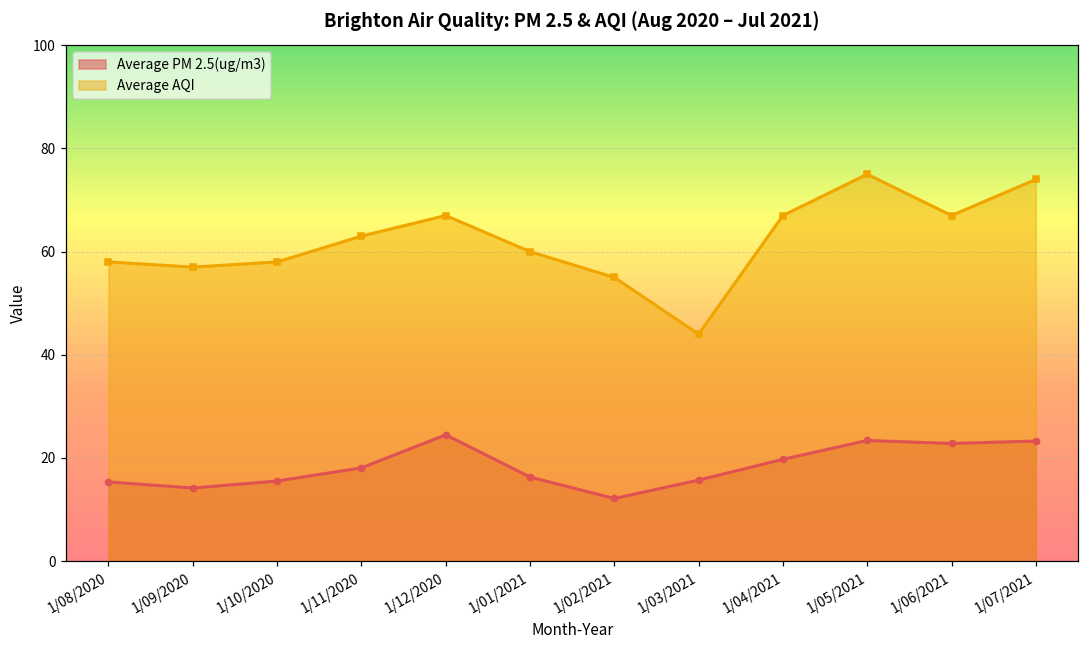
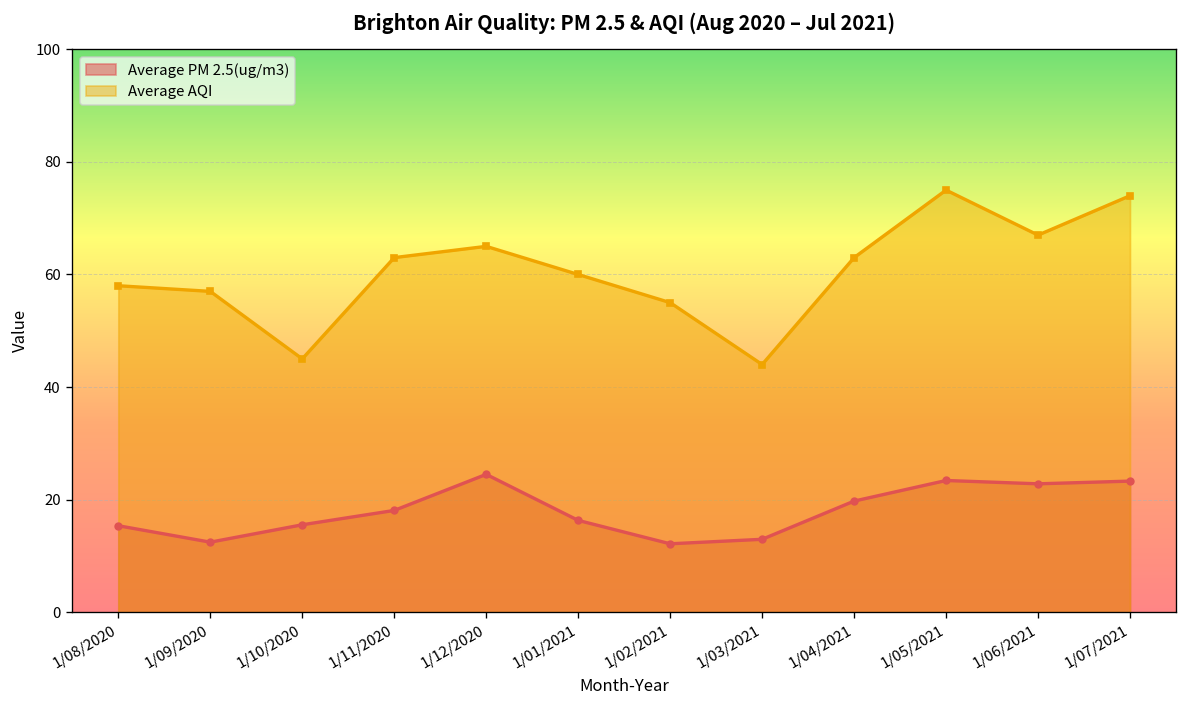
Average PM 2.5(ug/m3), 1/09/2020: 14 -> 12
Average AQI, 1/10/2020: 58 -> 45
Average AQI, 1/12/2020: 67 -> 65
Average PM 2.5(ug/m3), 1/03/2021: 16 -> 13
Average AQI, 1/04/2021: 67 -> 63
